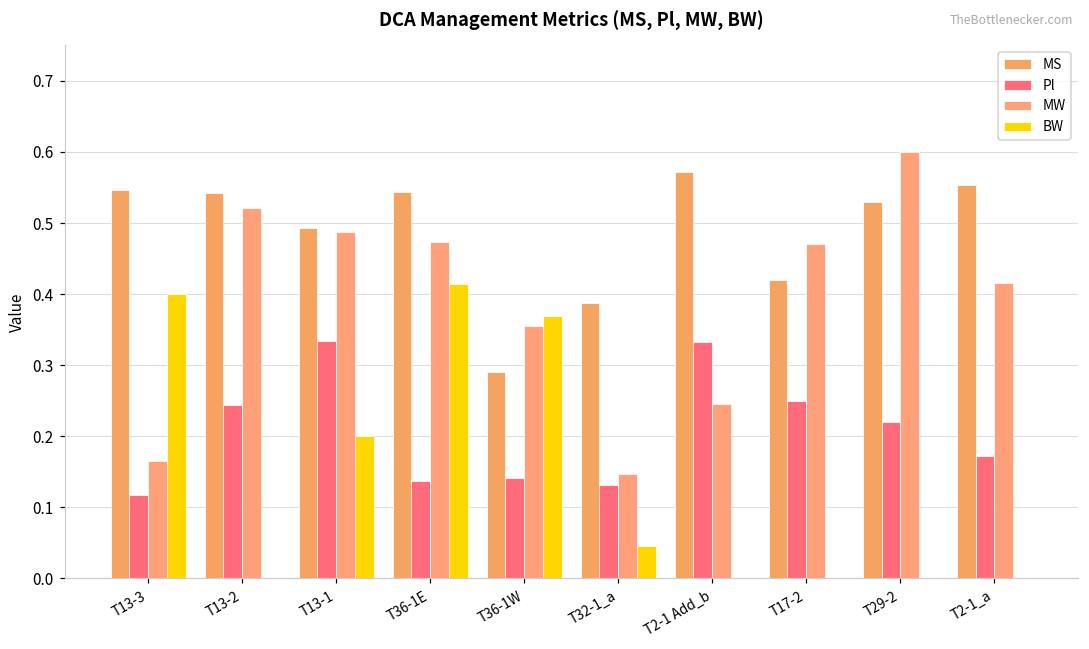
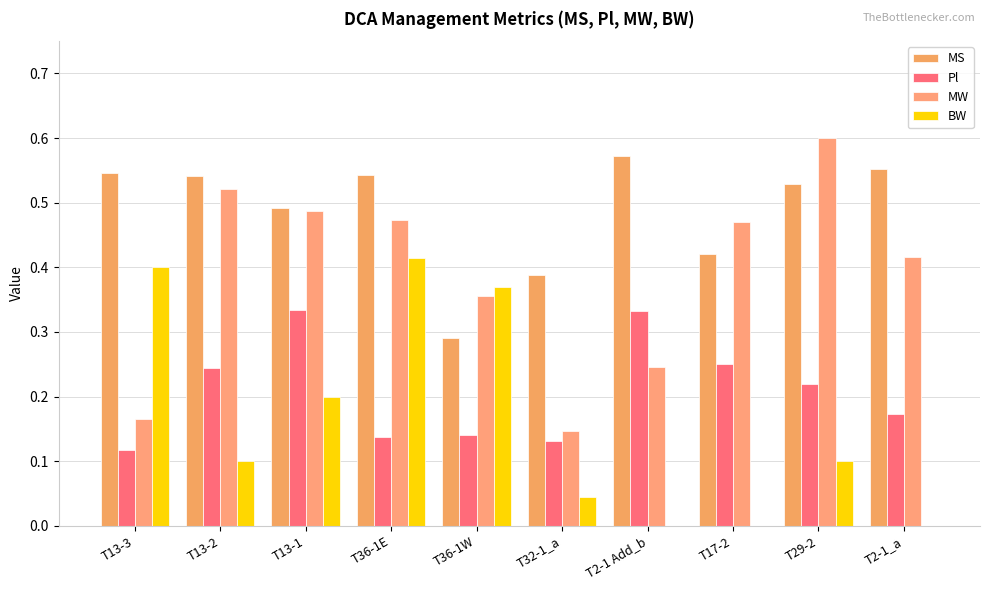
BW, T13-2: 0.0 -> 0.1
BW, T29-2: 0.0 -> 0.1
